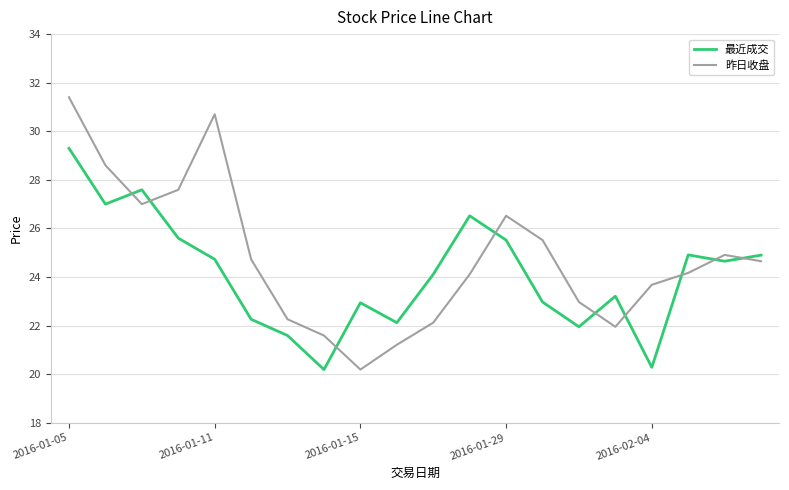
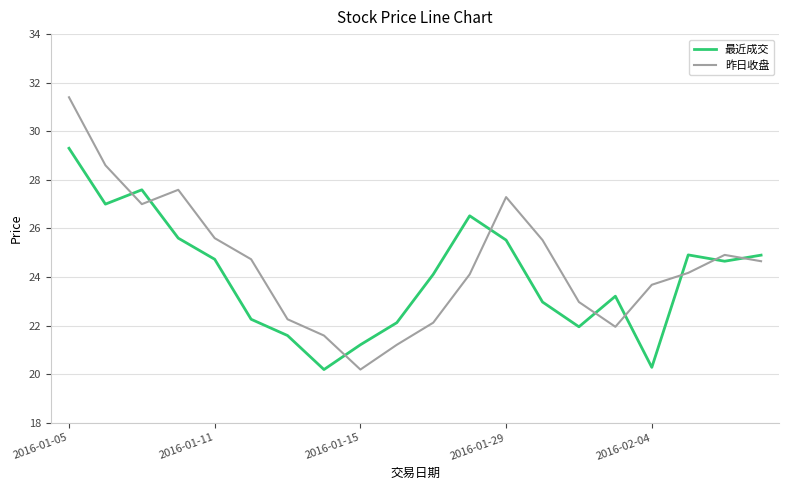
昨日收盘, 2016-01-11: 30.7 -> 25.6
最近成交, 2016-01-15: 22.9 -> 21.2
昨日收盘, 2016-01-29: 26.5 -> 27.3
